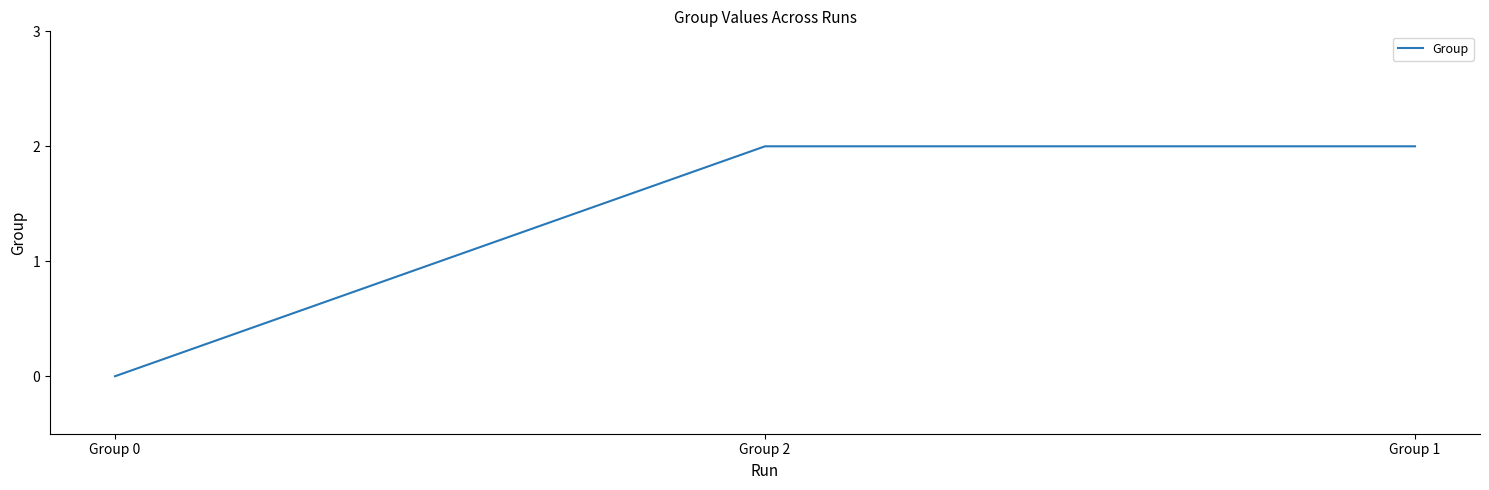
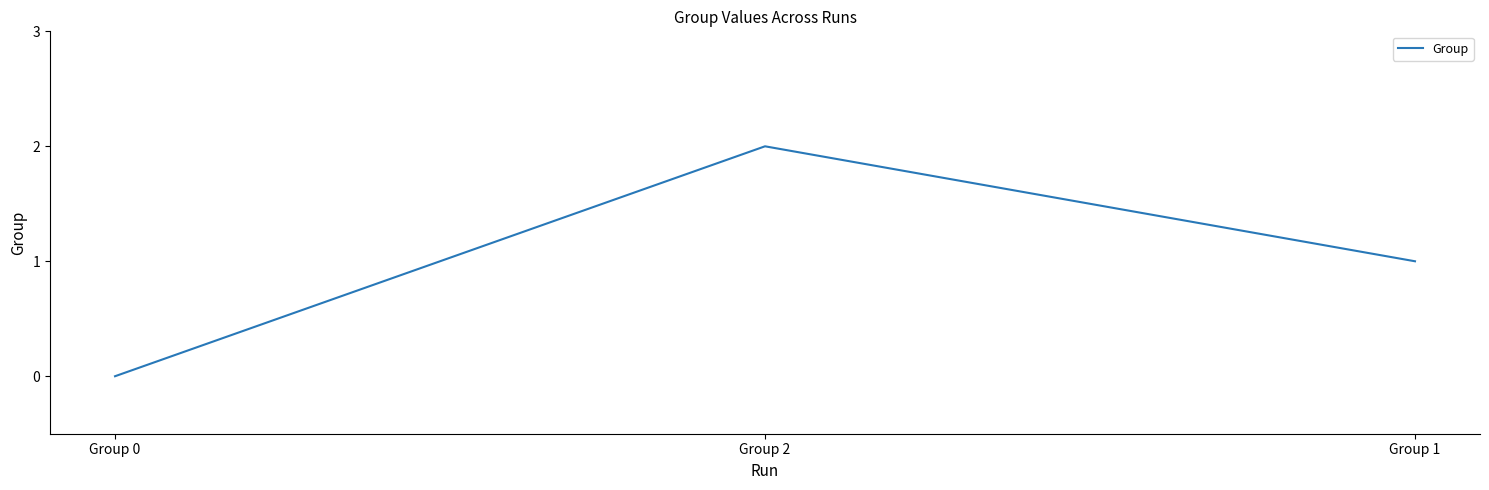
Group 1: 2 -> 1
